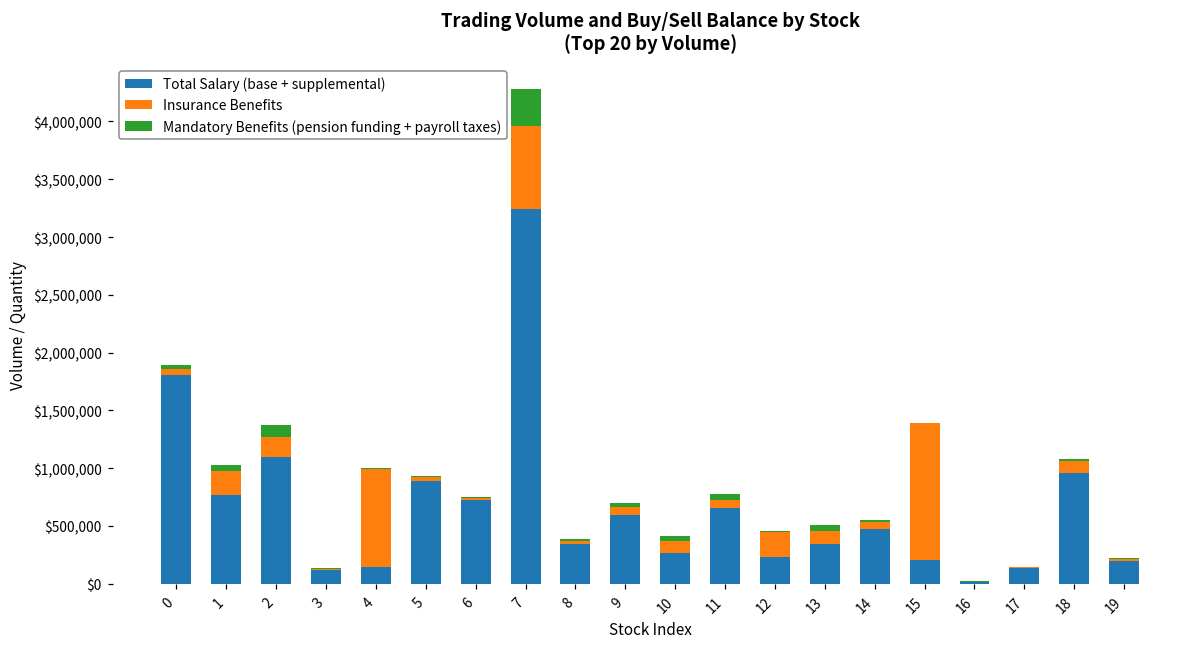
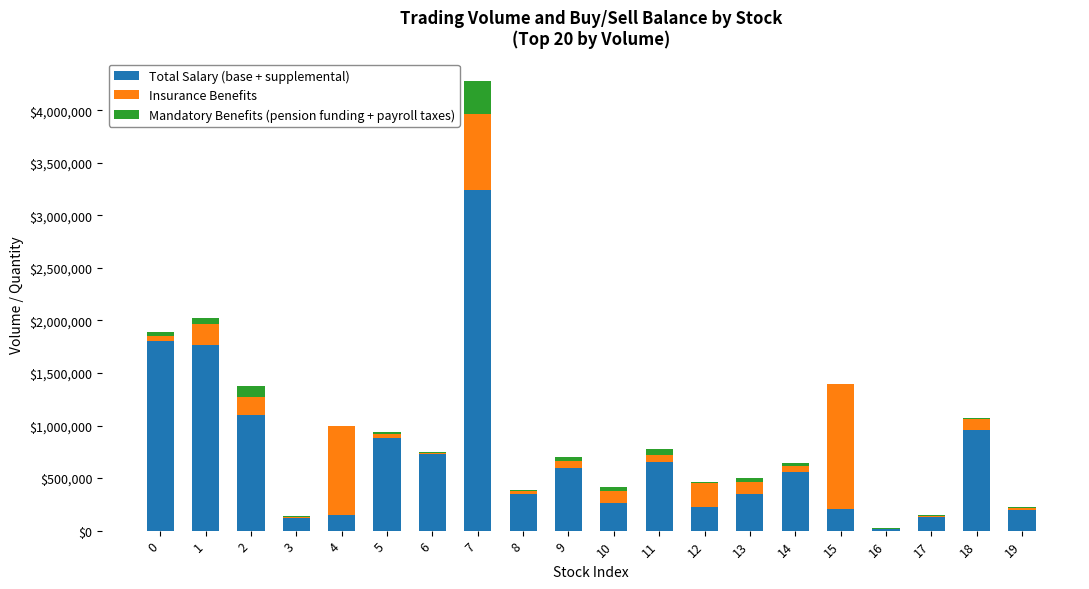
Total Salary (base + supplemental), 1: $770,000 -> $1,760,000
Total Salary (base + supplemental), 14: $470,000 -> $560,000
